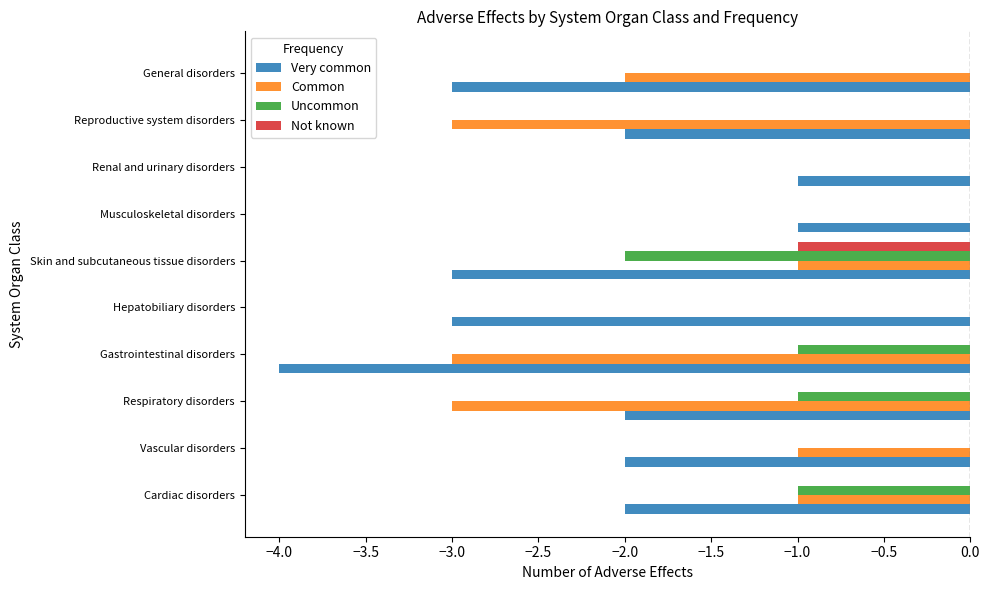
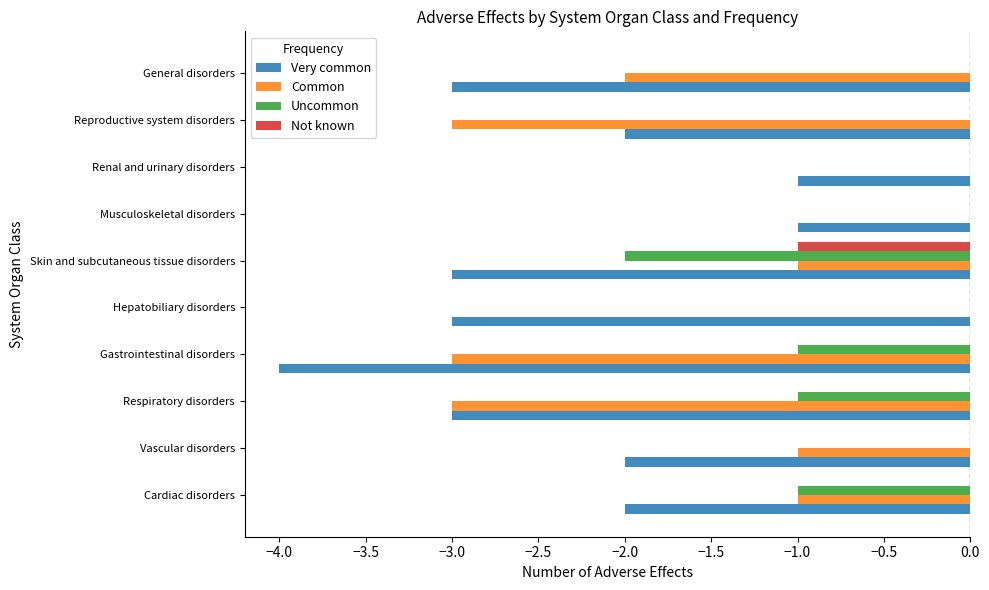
Very common, Respiratory disorders: -2.00 -> -3.00
